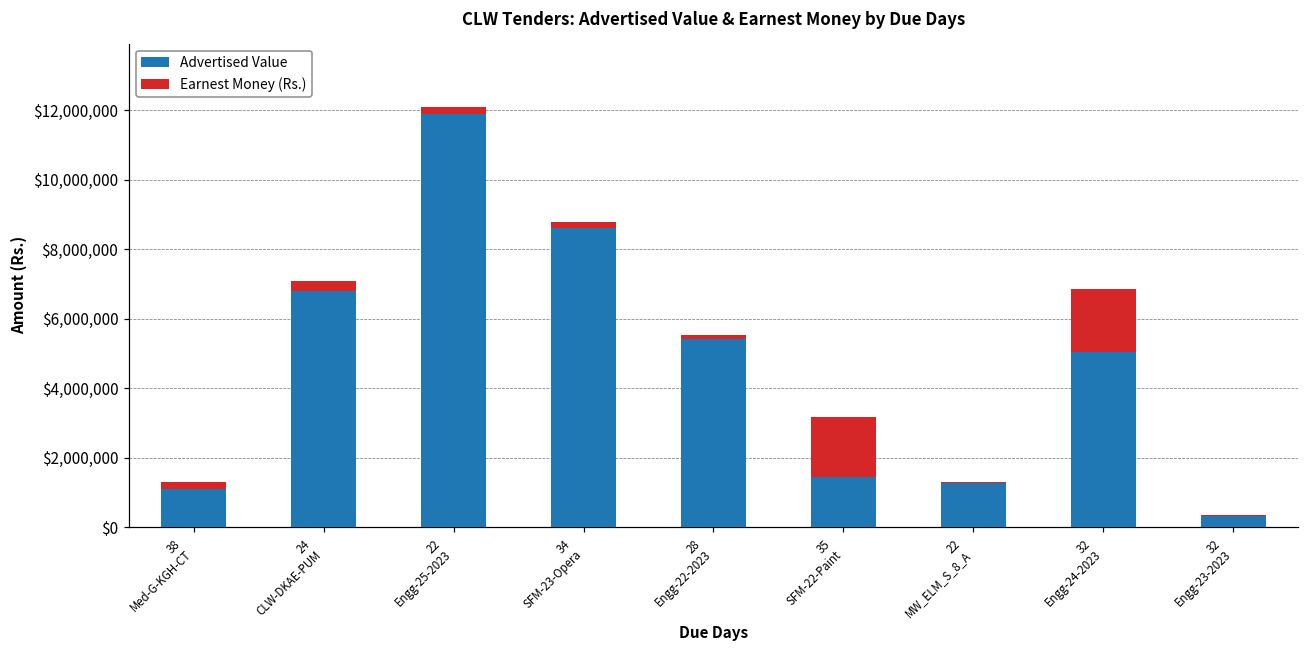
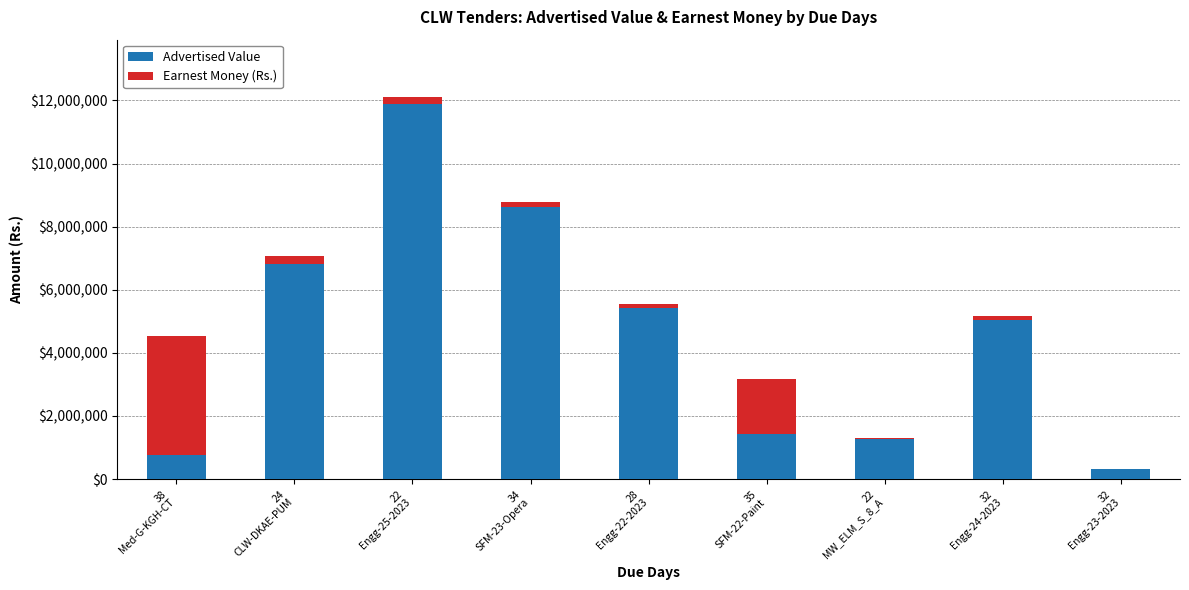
Advertised Value, 38 Med-G-KGH-CT: $1,100,000 -> $800,000
Earnest Money (Rs.), 38 Med-G-KGH-CT: $200,000 -> $3,700,000
Earnest Money (Rs.), 32 Engg-24-2023: $1,800,000 -> $100,000
